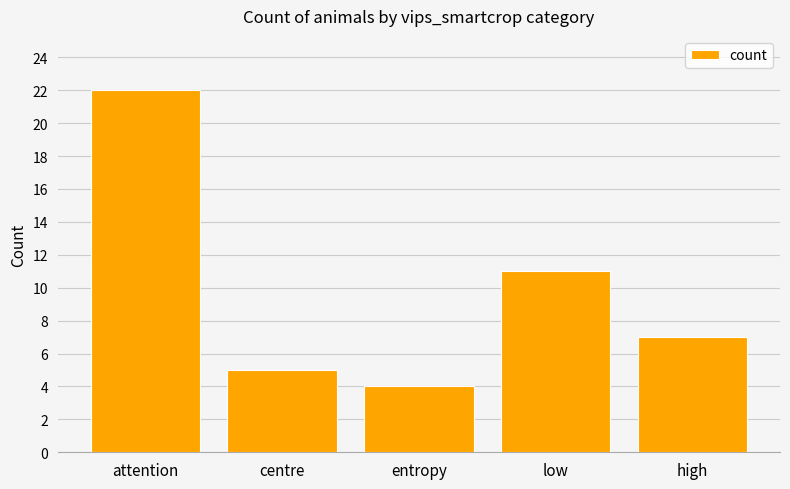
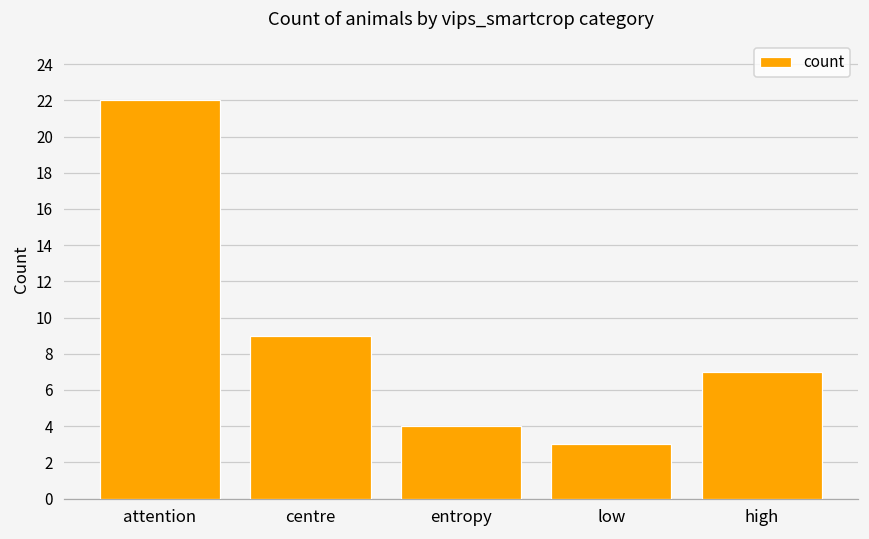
centre: 5 -> 9
low: 11 -> 3
